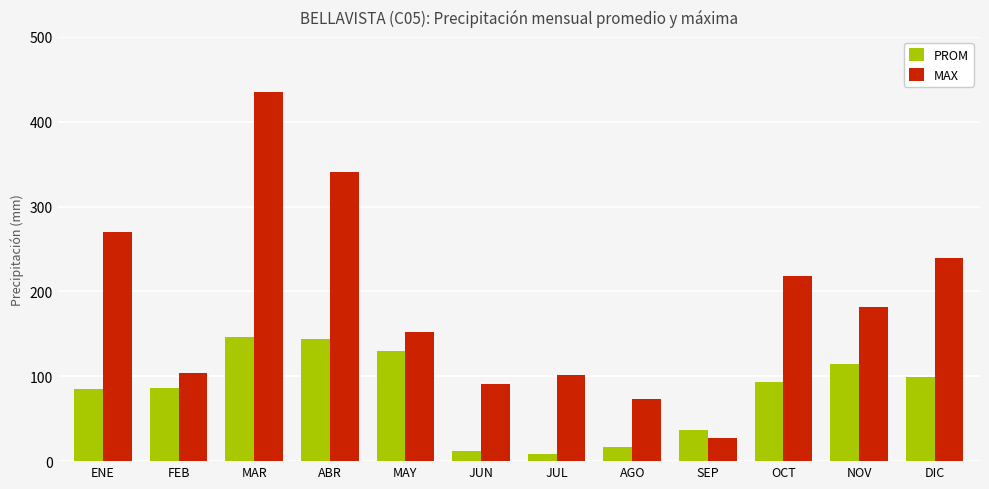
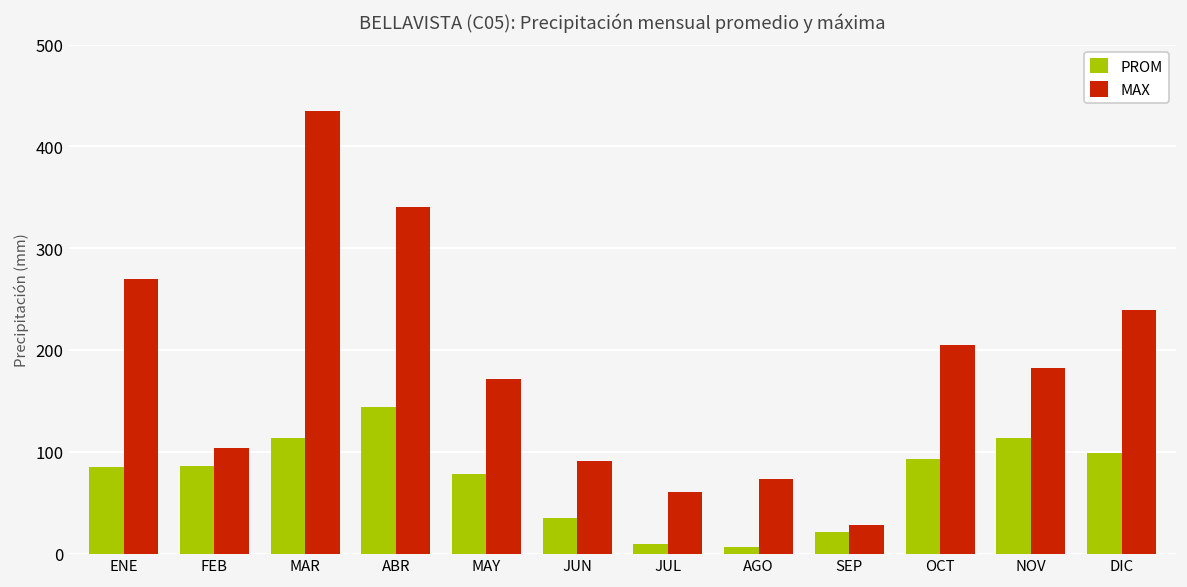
PROM, MAR: 150 -> 110
PROM, MAY: 130 -> 80
MAX, MAY: 150 -> 170
PROM, JUN: 10 -> 40
MAX, JUL: 100 -> 60
PROM, AGO: 20 -> 10
PROM, SEP: 40 -> 20
MAX, OCT: 220 -> 200
